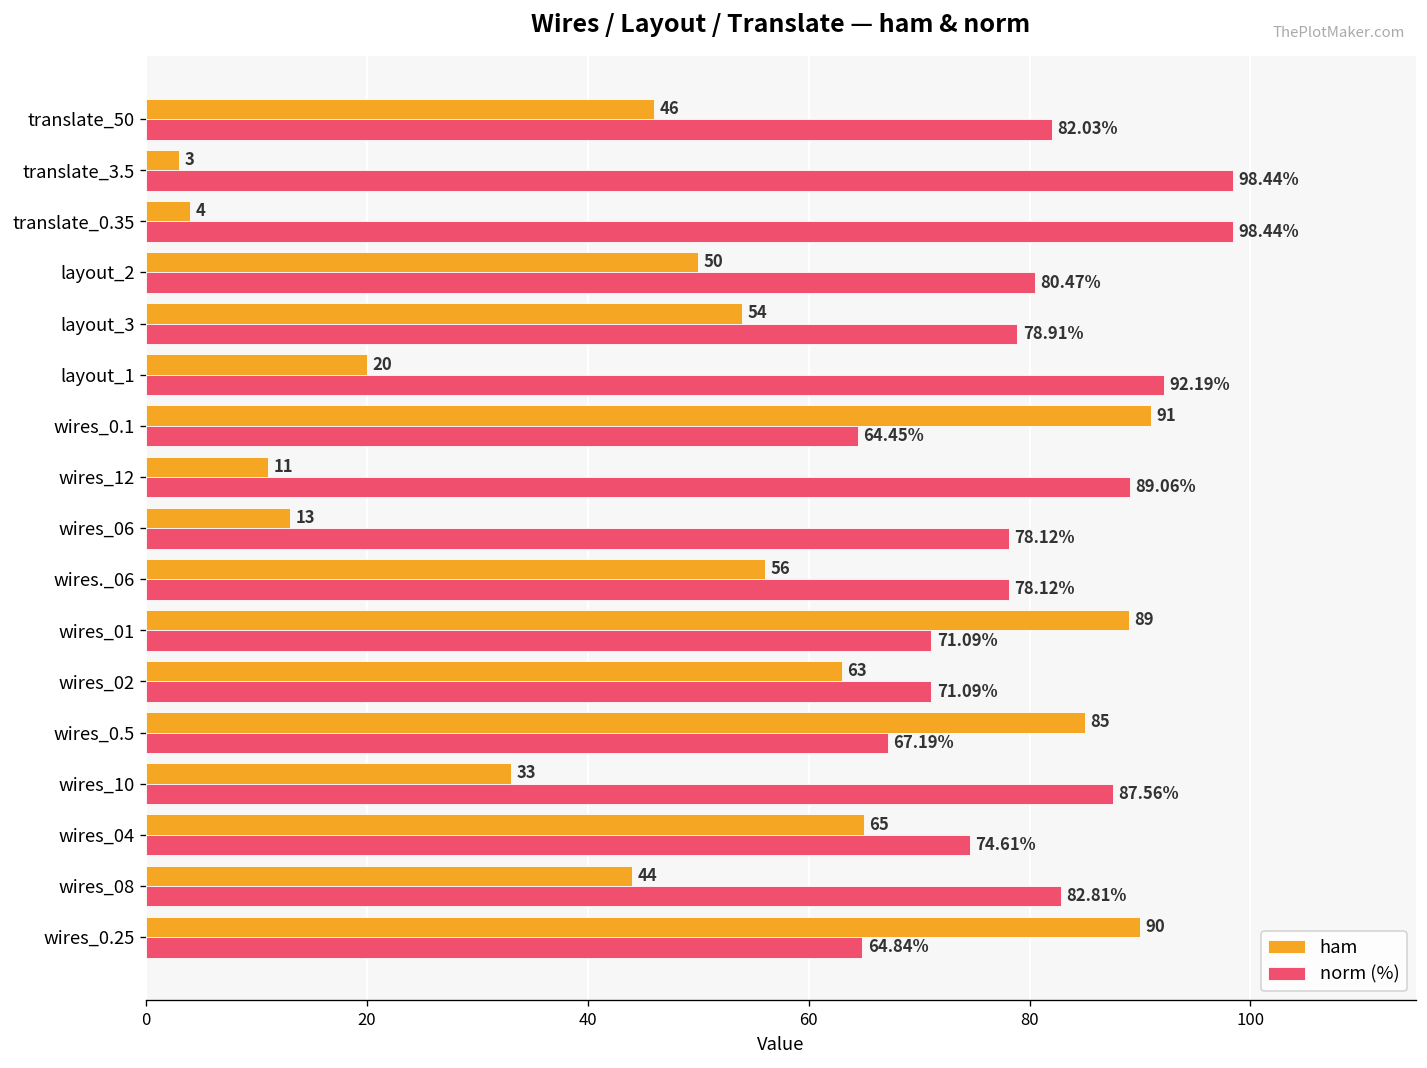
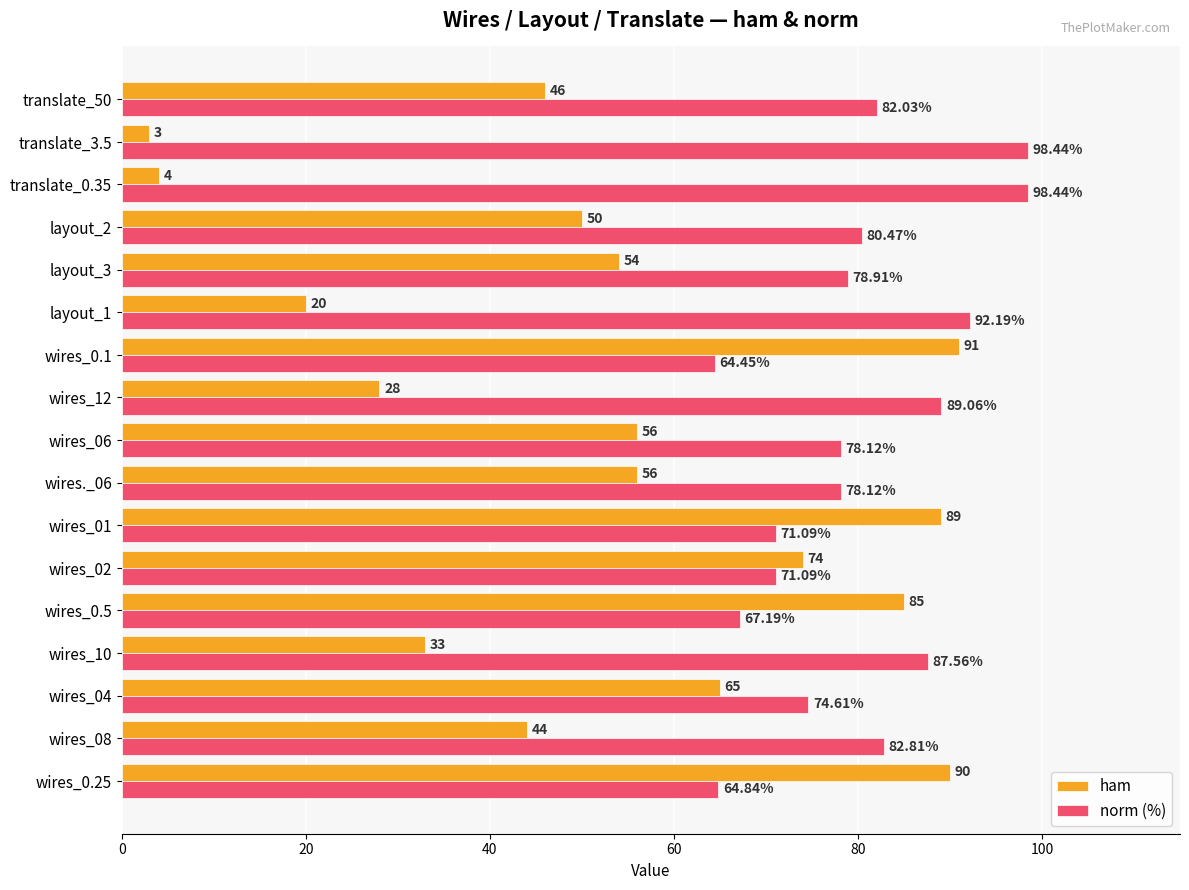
ham, wires_12: 11 -> 28
ham, wires_06: 13 -> 56
ham, wires_02: 63 -> 74
